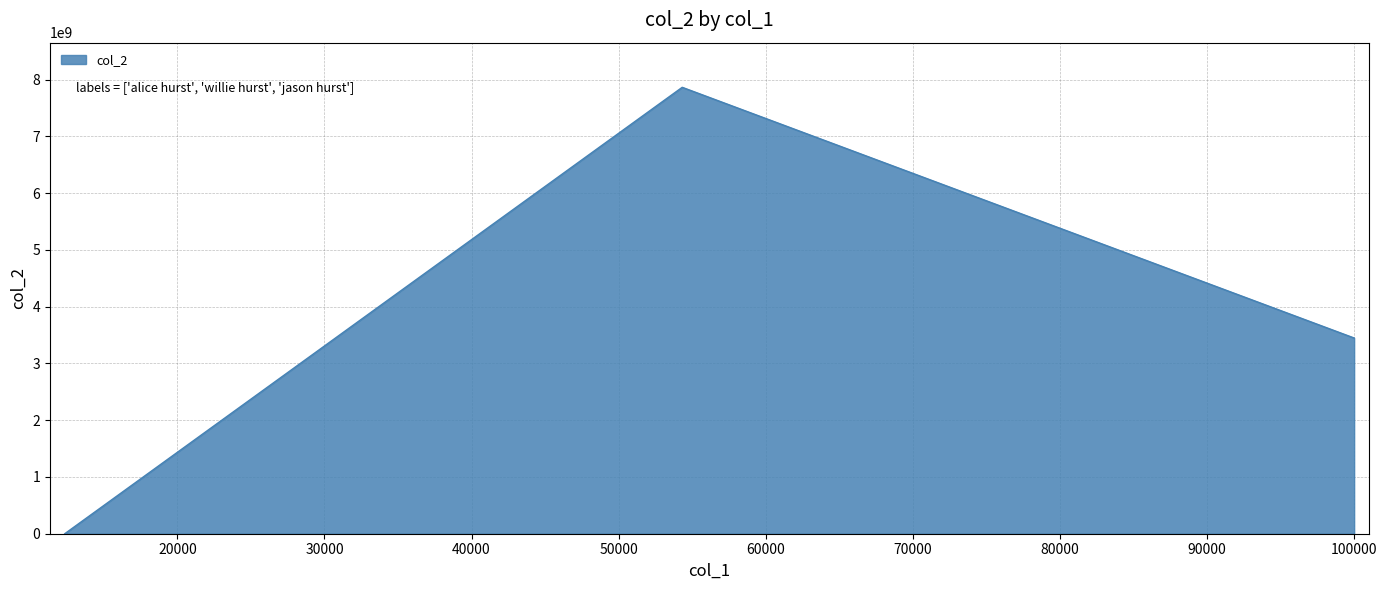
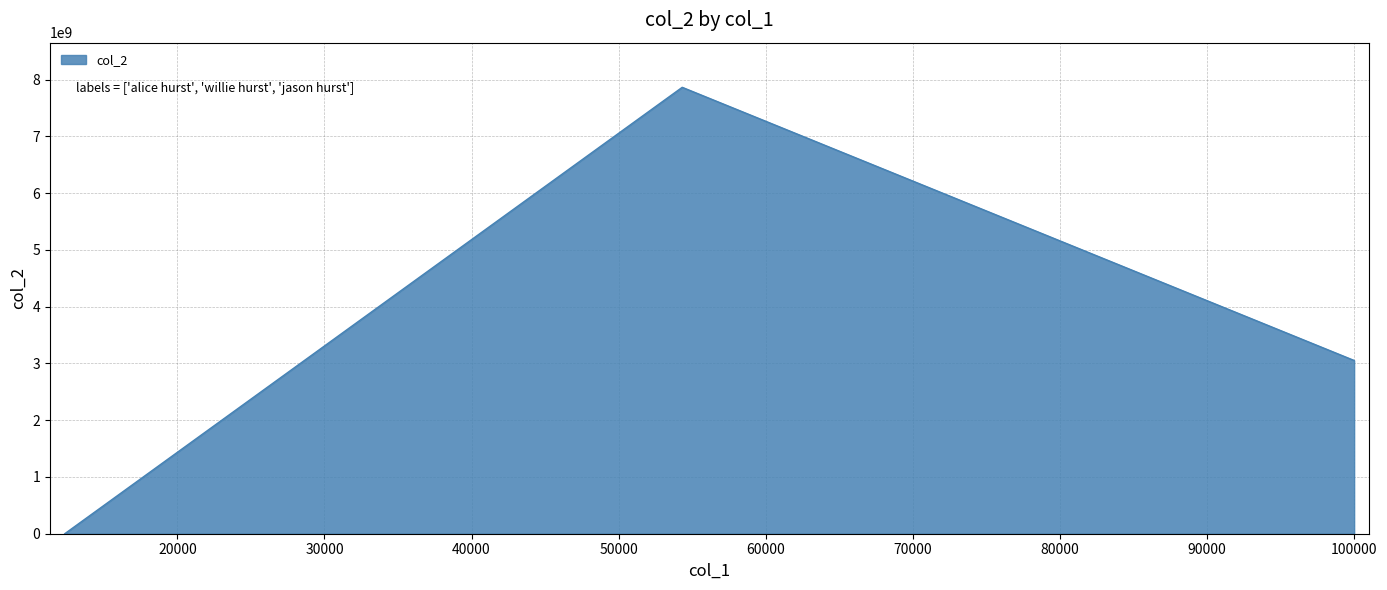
100000: 3400000000 -> 3100000000
